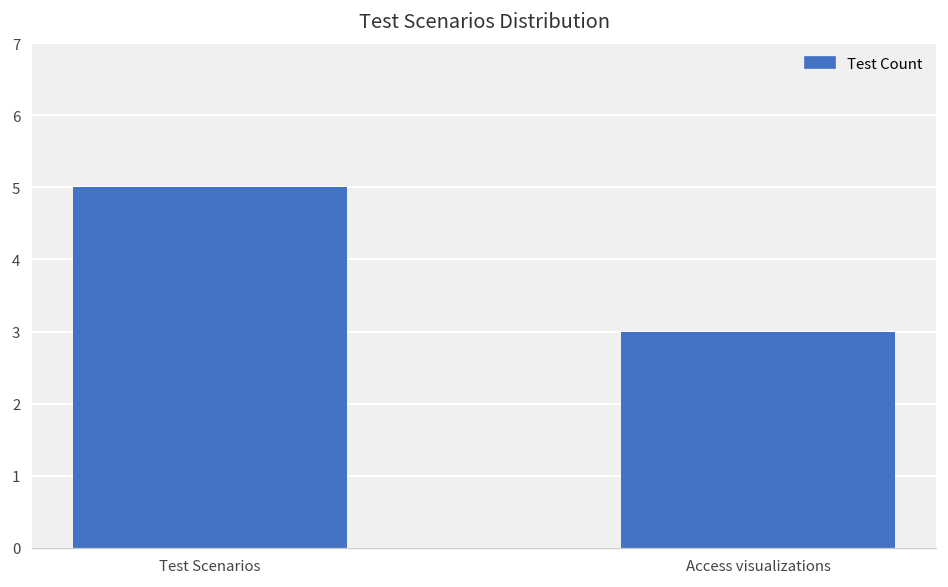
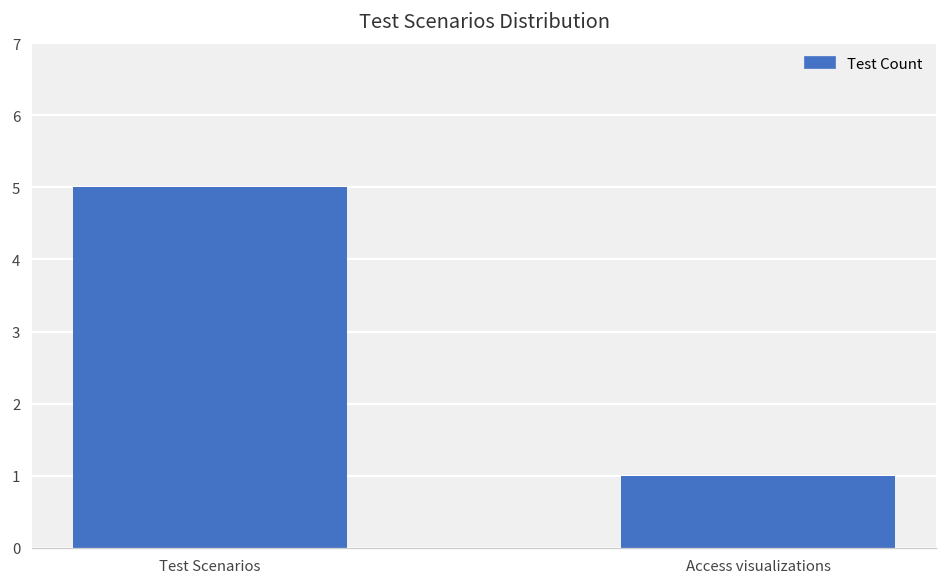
Access visualizations: 3 -> 1
